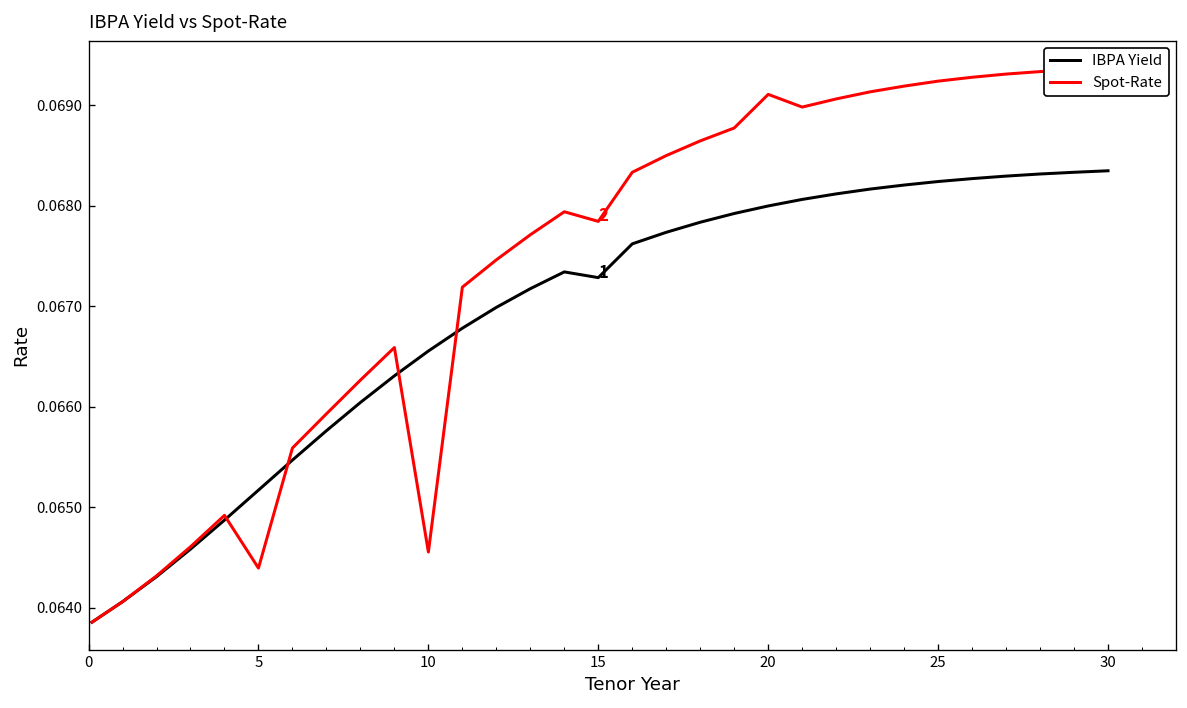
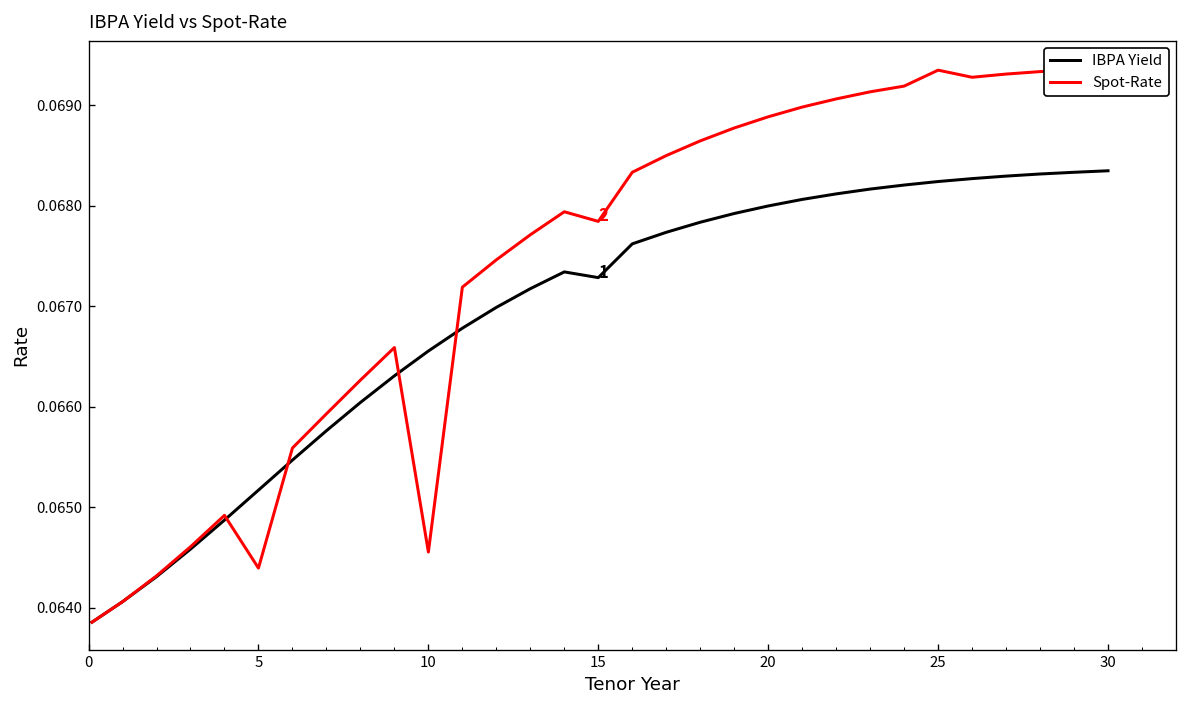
Spot-Rate, 20: 0.0691 -> 0.0689
Spot-Rate, 25: 0.0692 -> 0.0693
